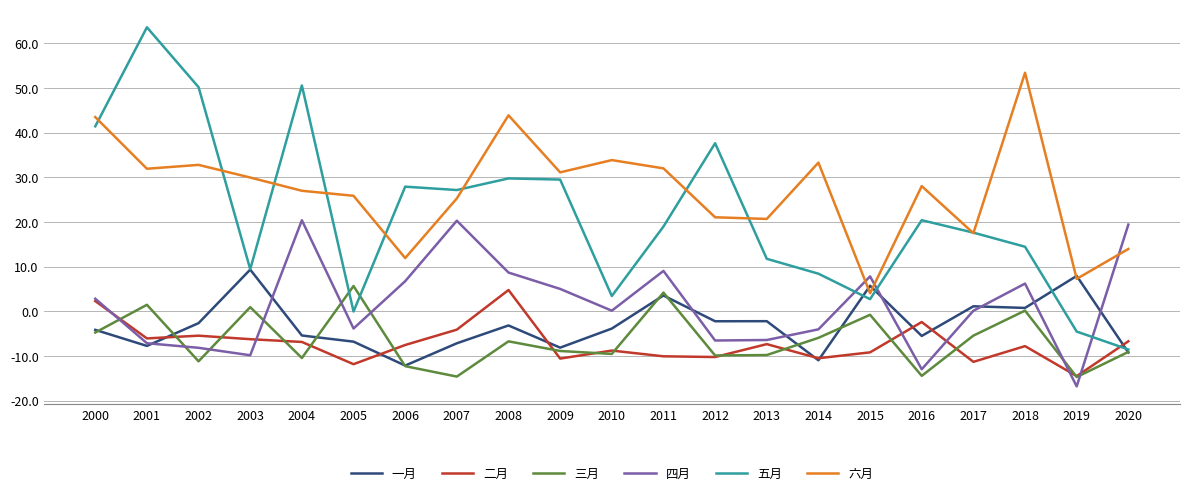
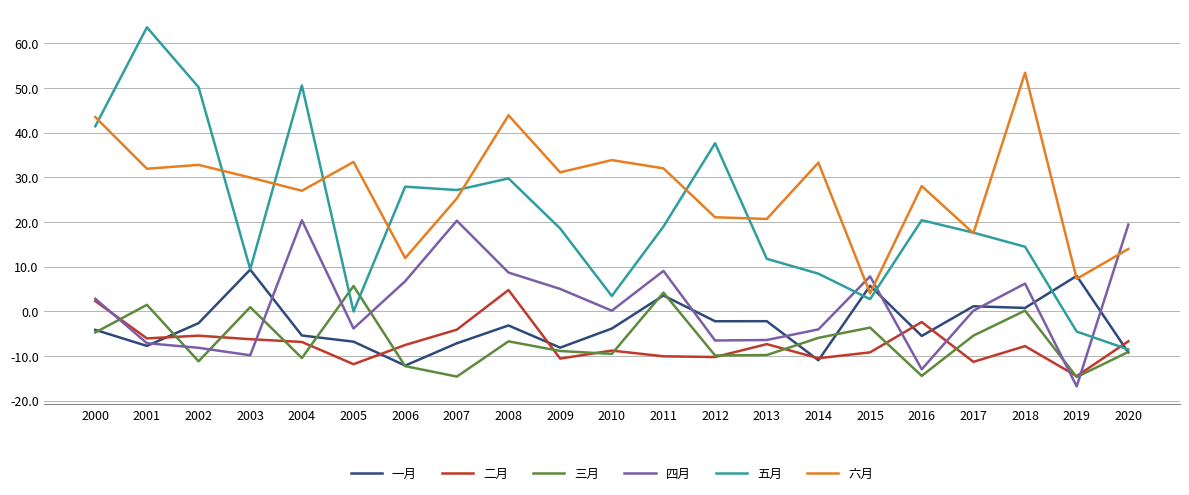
六月, 2005: 26 -> 33
五月, 2009: 29 -> 19
三月, 2015: -1 -> -4
